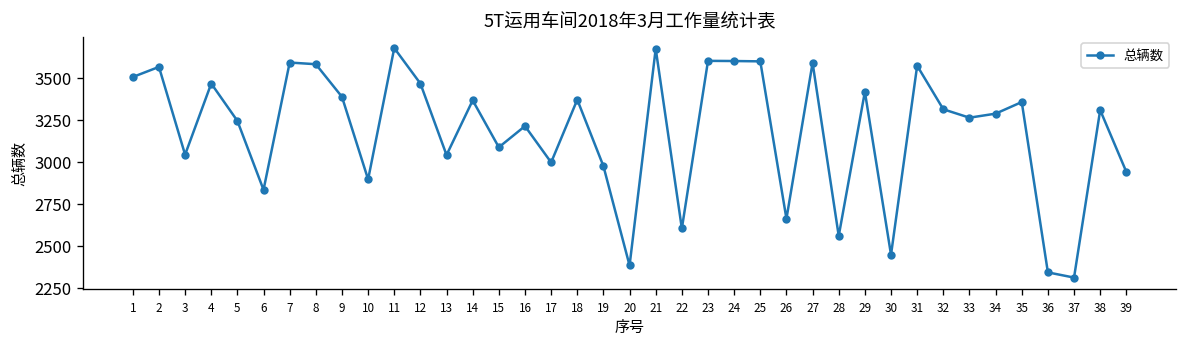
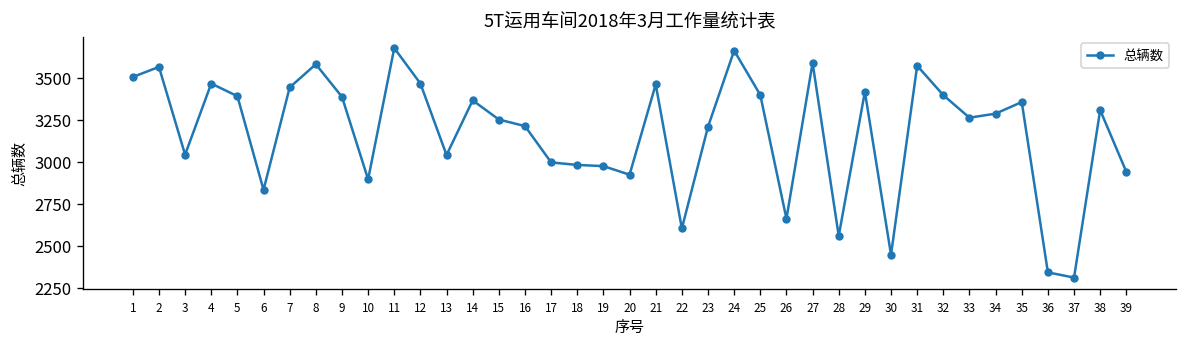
5: 3240 -> 3390
7: 3590 -> 3440
15: 3090 -> 3250
18: 3370 -> 2980
20: 2380 -> 2920
21: 3670 -> 3460
23: 3600 -> 3210
24: 3600 -> 3660
25: 3600 -> 3400
32: 3310 -> 3400
